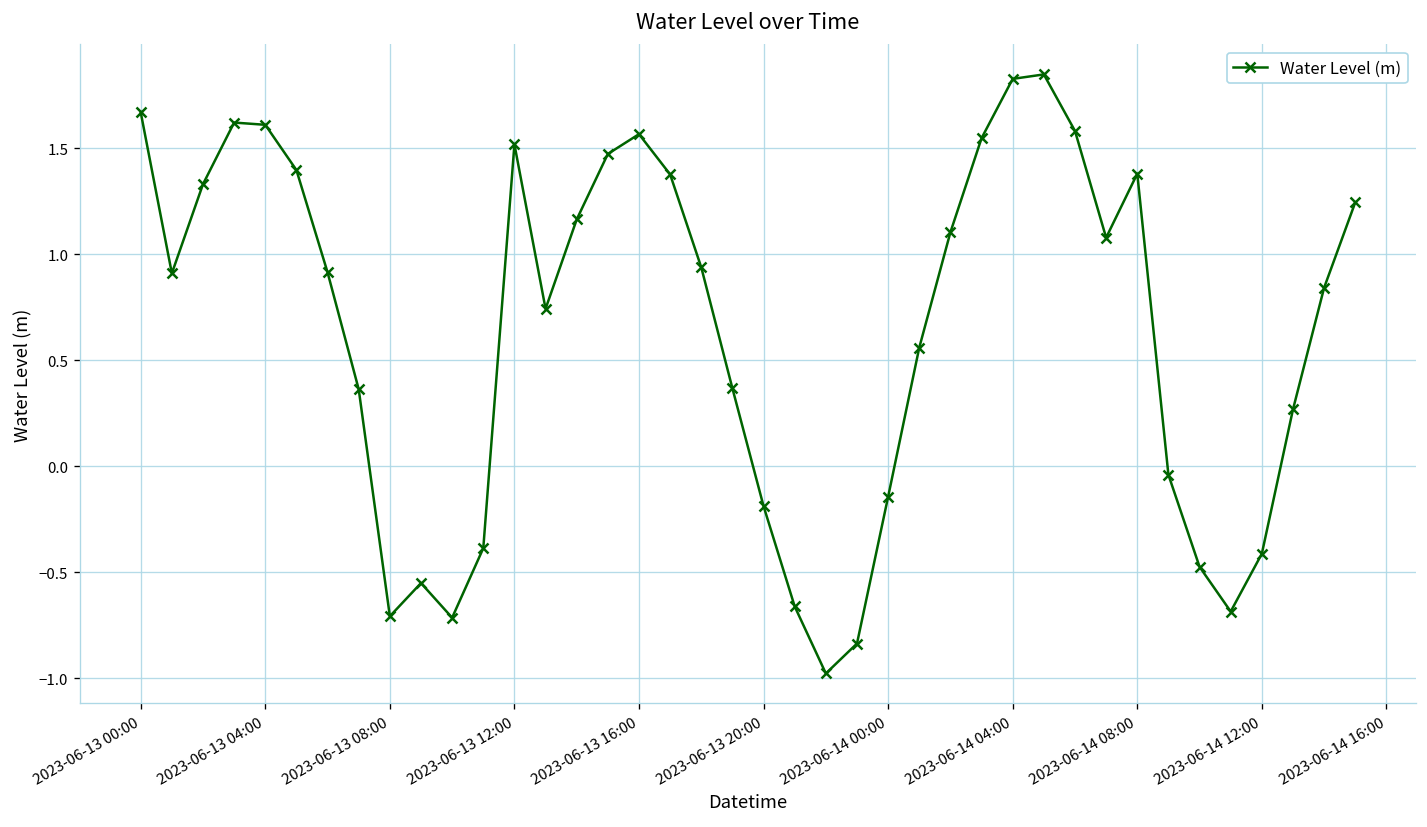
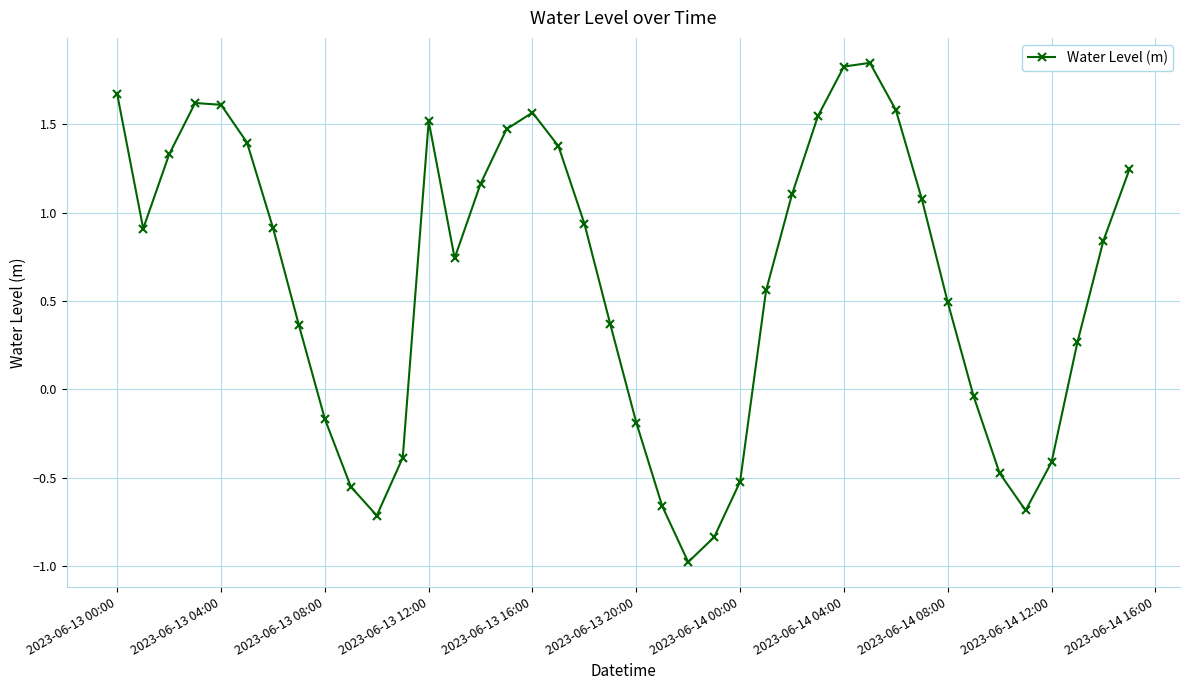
2023-06-13 08:00: -0.71 -> -0.17
2023-06-14 00:00: -0.14 -> -0.52
2023-06-14 08:00: 1.38 -> 0.49
